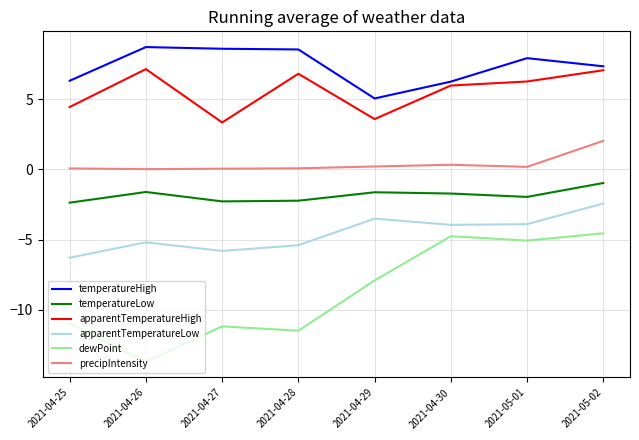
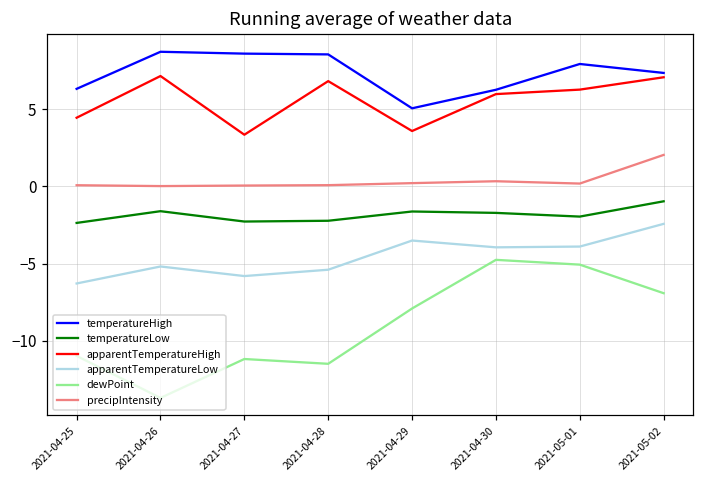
dewPoint, 2021-05-02: -4.6 -> -6.9
